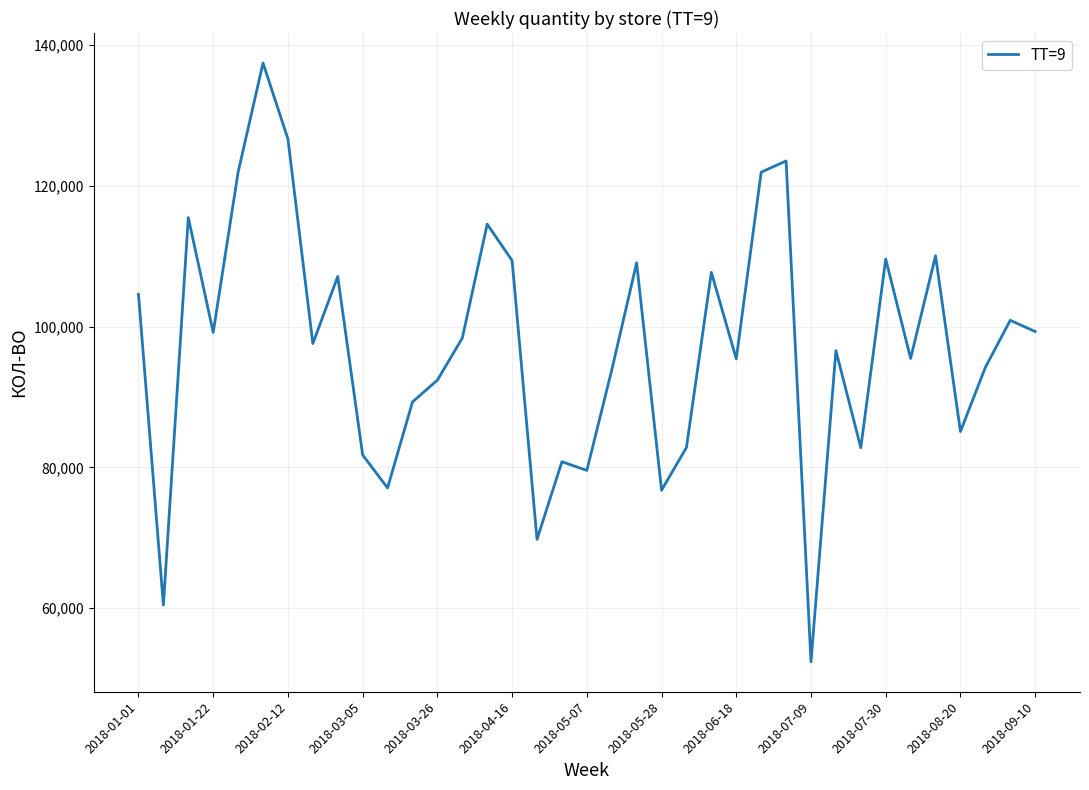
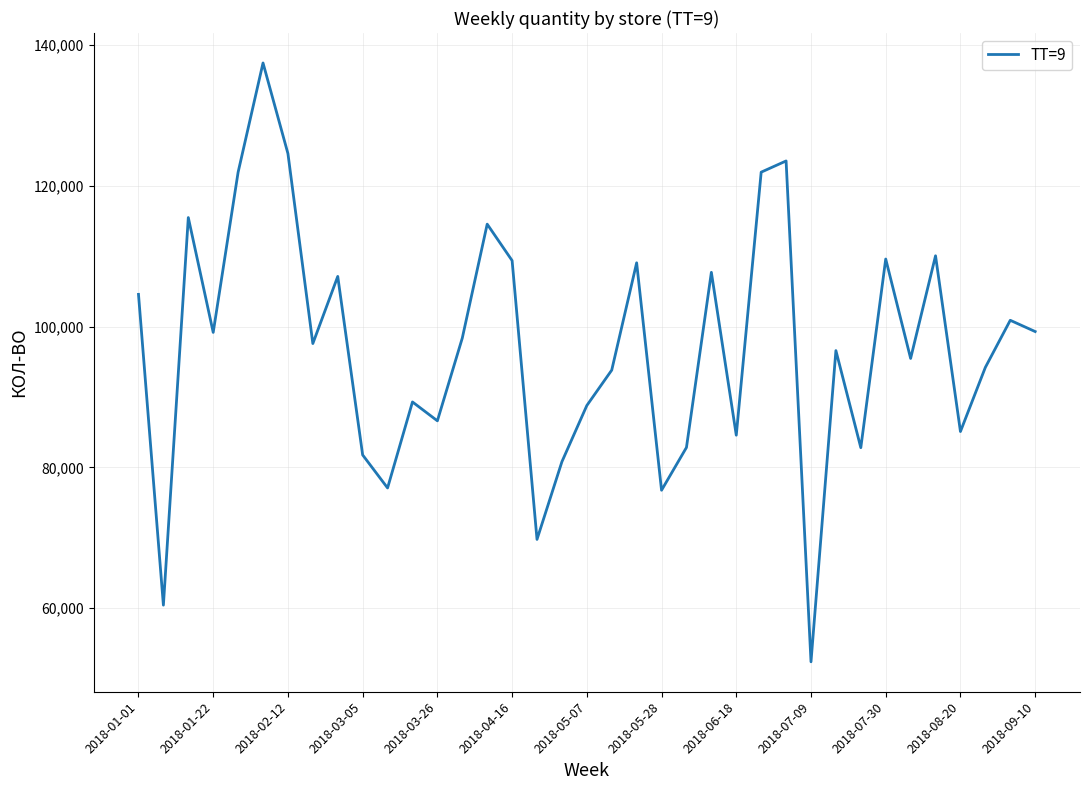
2018-02-12: 127,000 -> 125,000
2018-03-26: 92,000 -> 87,000
2018-05-07: 80,000 -> 89,000
2018-06-18: 95,000 -> 85,000
